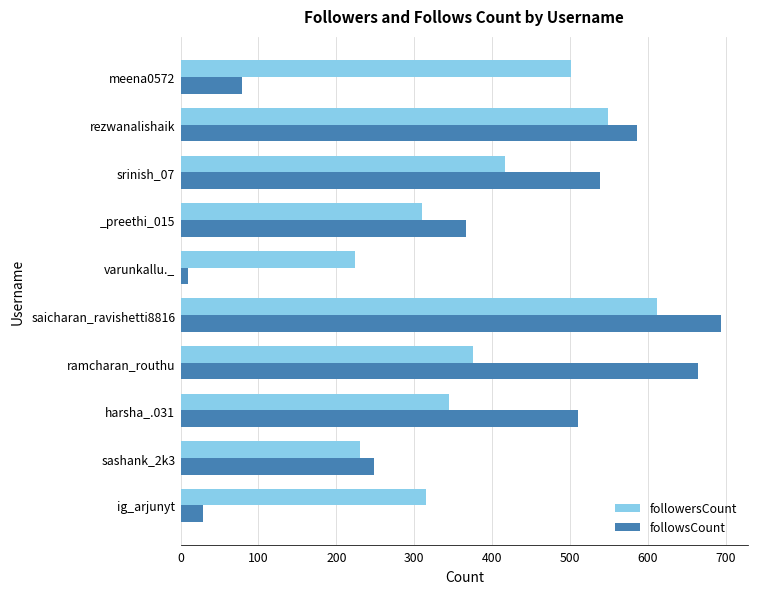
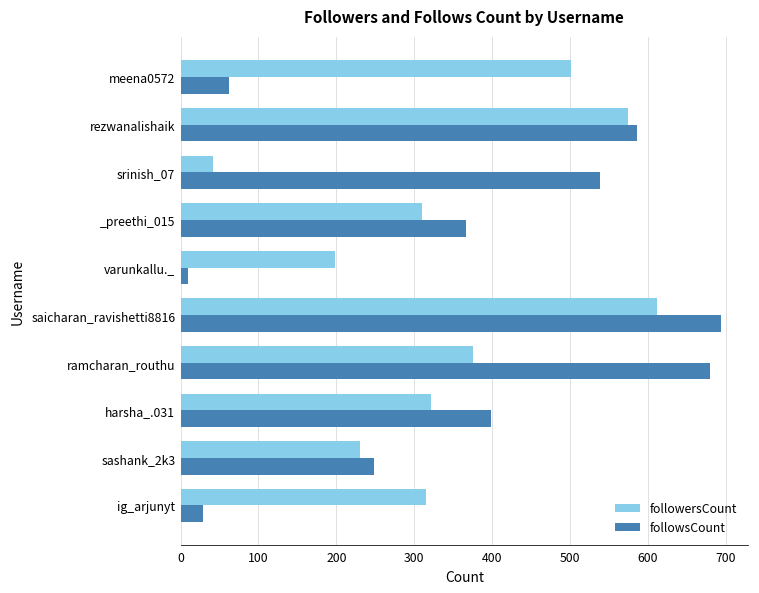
followsCount, meena0572: 80 -> 60
followersCount, rezwanalishaik: 550 -> 570
followersCount, srinish_07: 420 -> 40
followersCount, varunkallu._: 220 -> 200
followsCount, ramcharan_routhu: 660 -> 680
followersCount, harsha_.031: 350 -> 320
followsCount, harsha_.031: 510 -> 400
